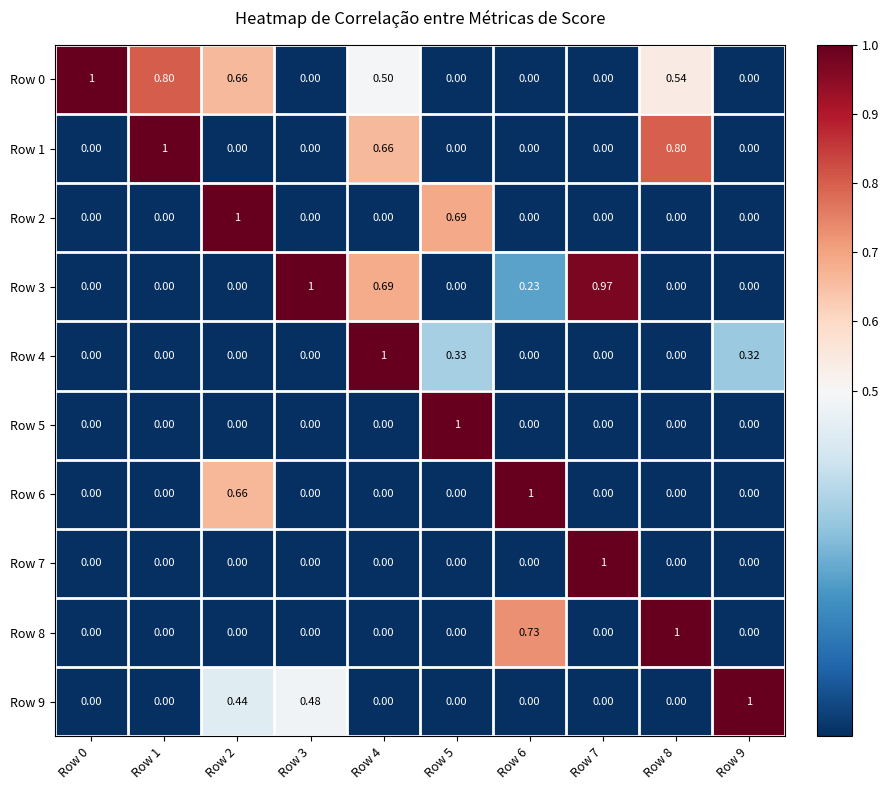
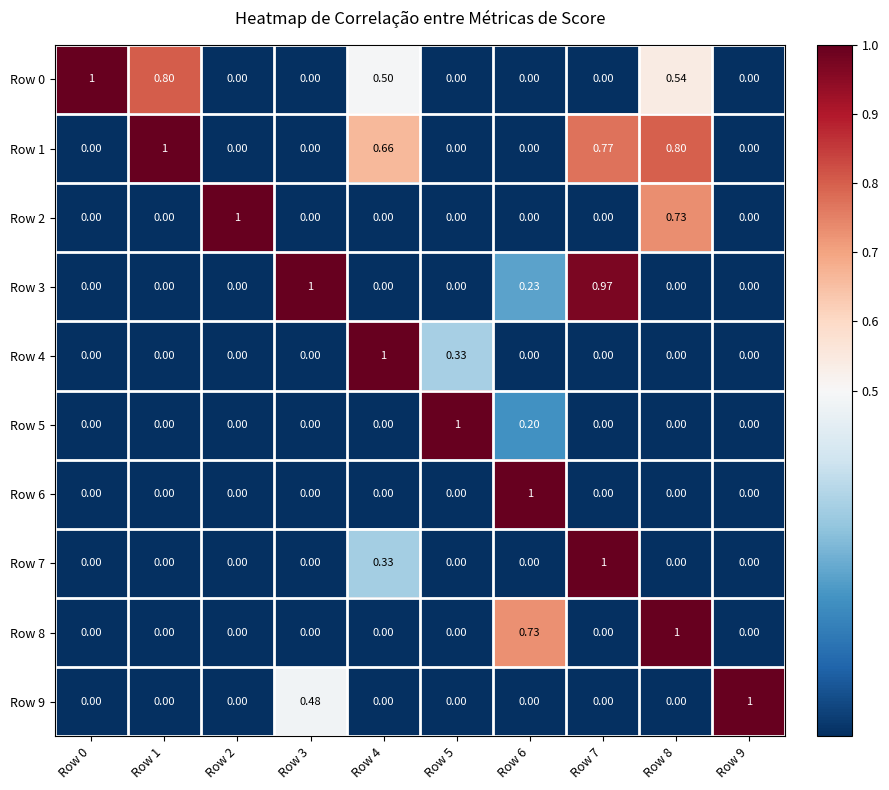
Row 0, Row 2: 0.66 -> 0.00
Row 1, Row 7: 0.00 -> 0.77
Row 2, Row 5: 0.69 -> 0.00
Row 2, Row 8: 0.00 -> 0.73
Row 3, Row 4: 0.69 -> 0.00
Row 4, Row 9: 0.32 -> 0.00
Row 5, Row 6: 0.00 -> 0.20
Row 6, Row 2: 0.66 -> 0.00
Row 7, Row 4: 0.00 -> 0.33
Row 9, Row 2: 0.44 -> 0.00
